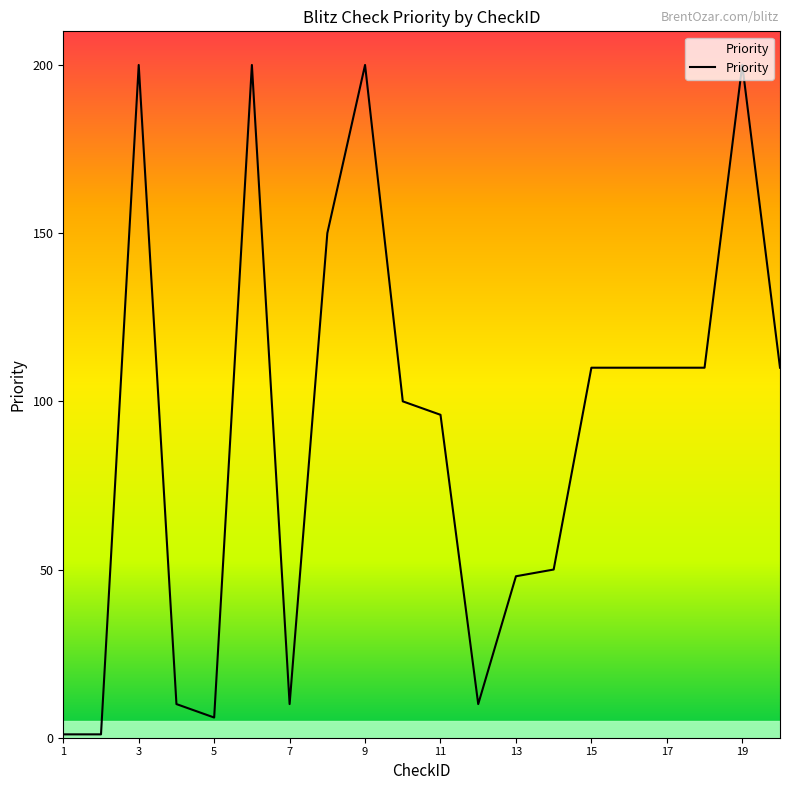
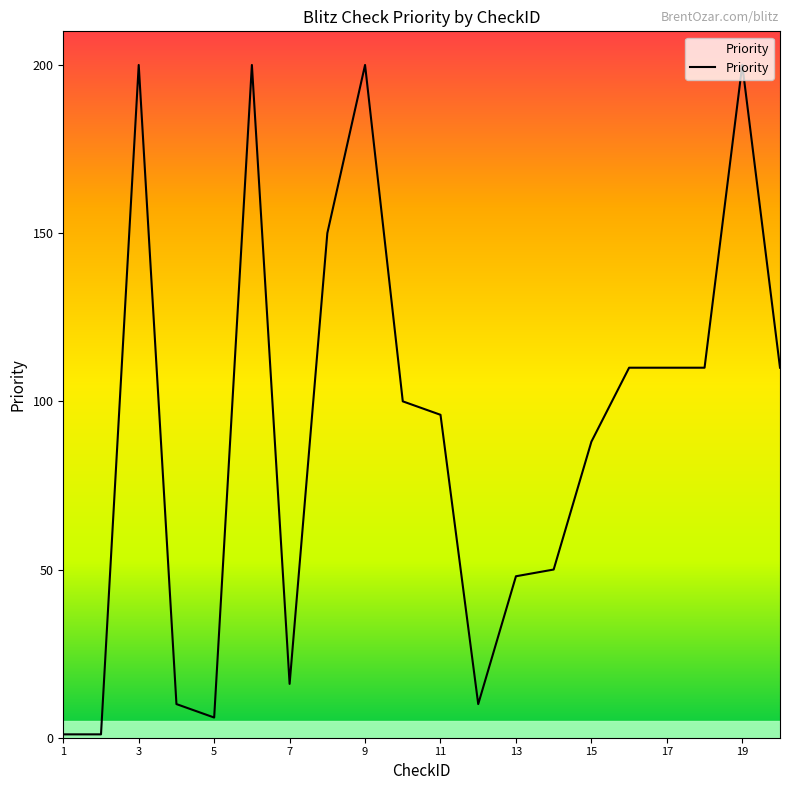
7: 10 -> 16
15: 110 -> 88
